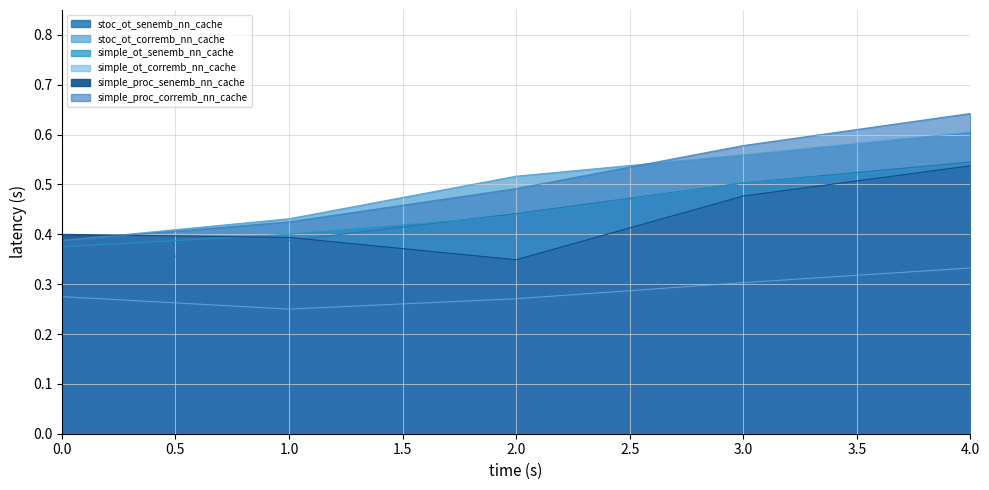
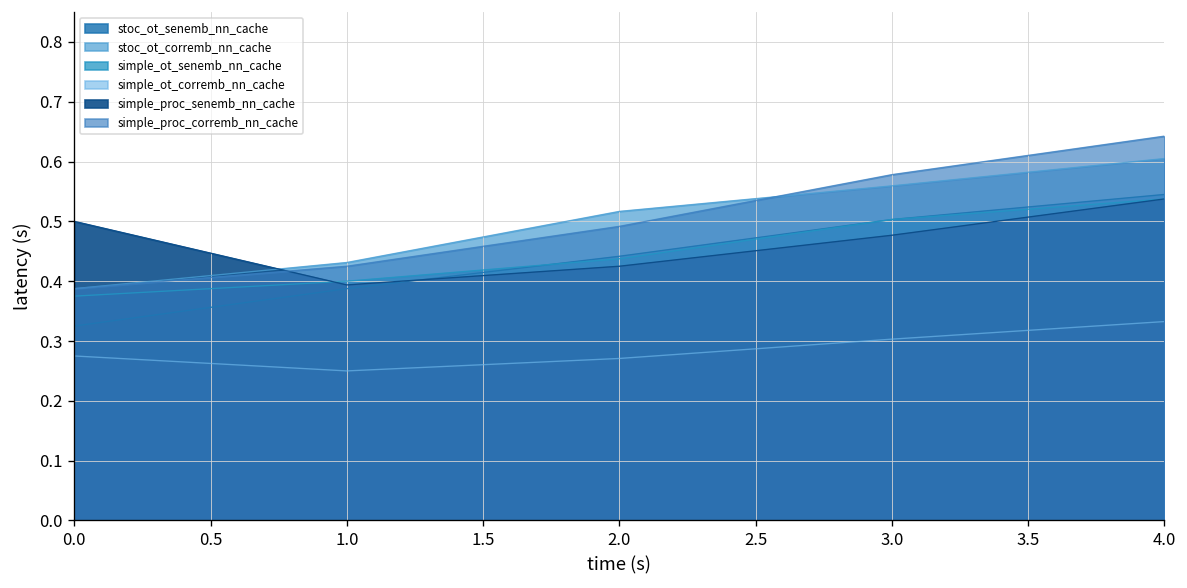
simple_proc_senemb_nn_cache, 0.0: 0.4 -> 0.5
simple_proc_senemb_nn_cache, 2.0: 0.35 -> 0.43
